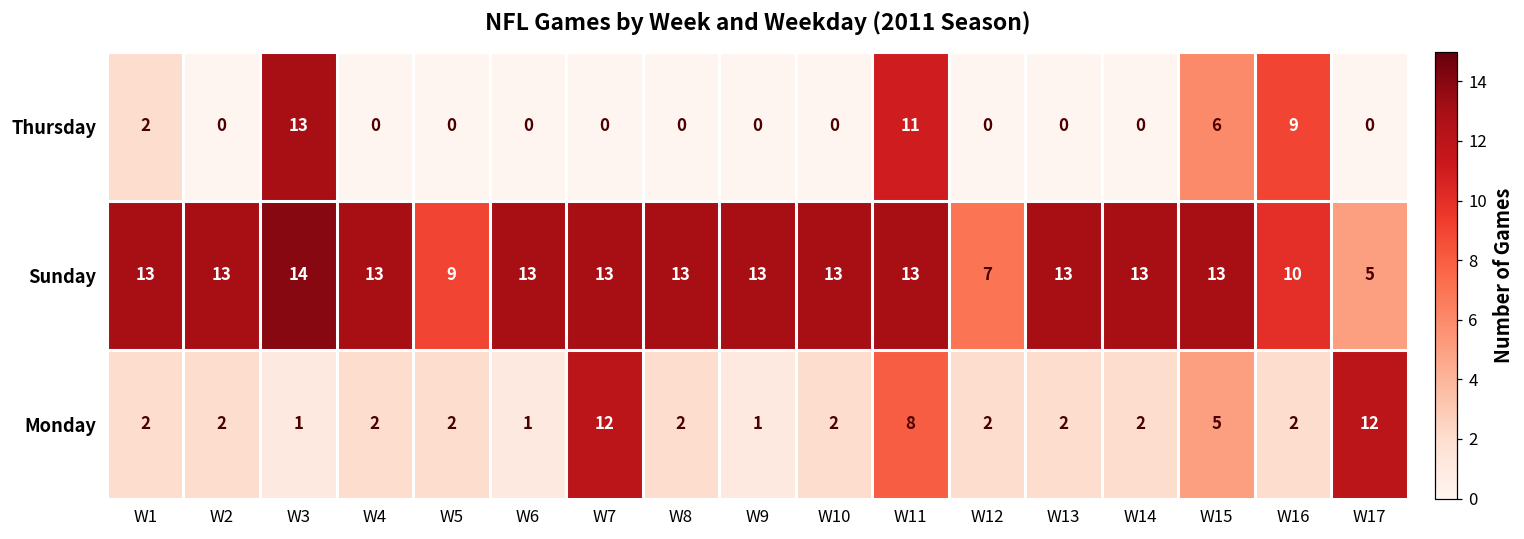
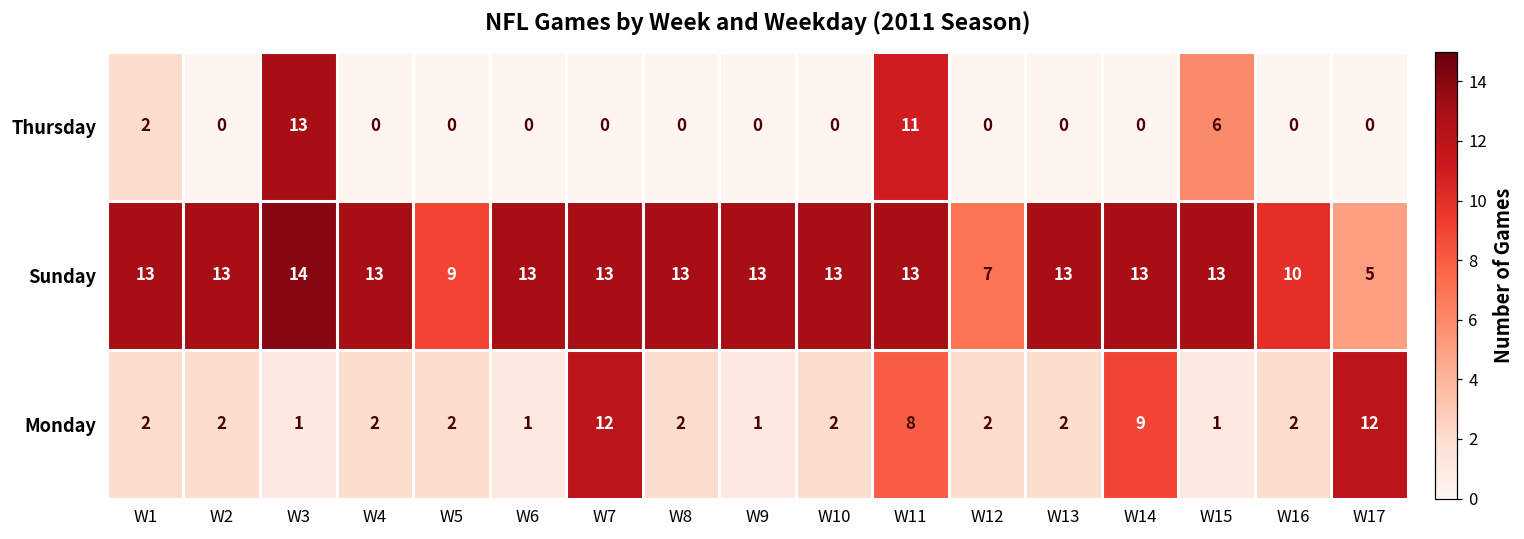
Thursday, W16: 9 -> 0
Monday, W14: 2 -> 9
Monday, W15: 5 -> 1
